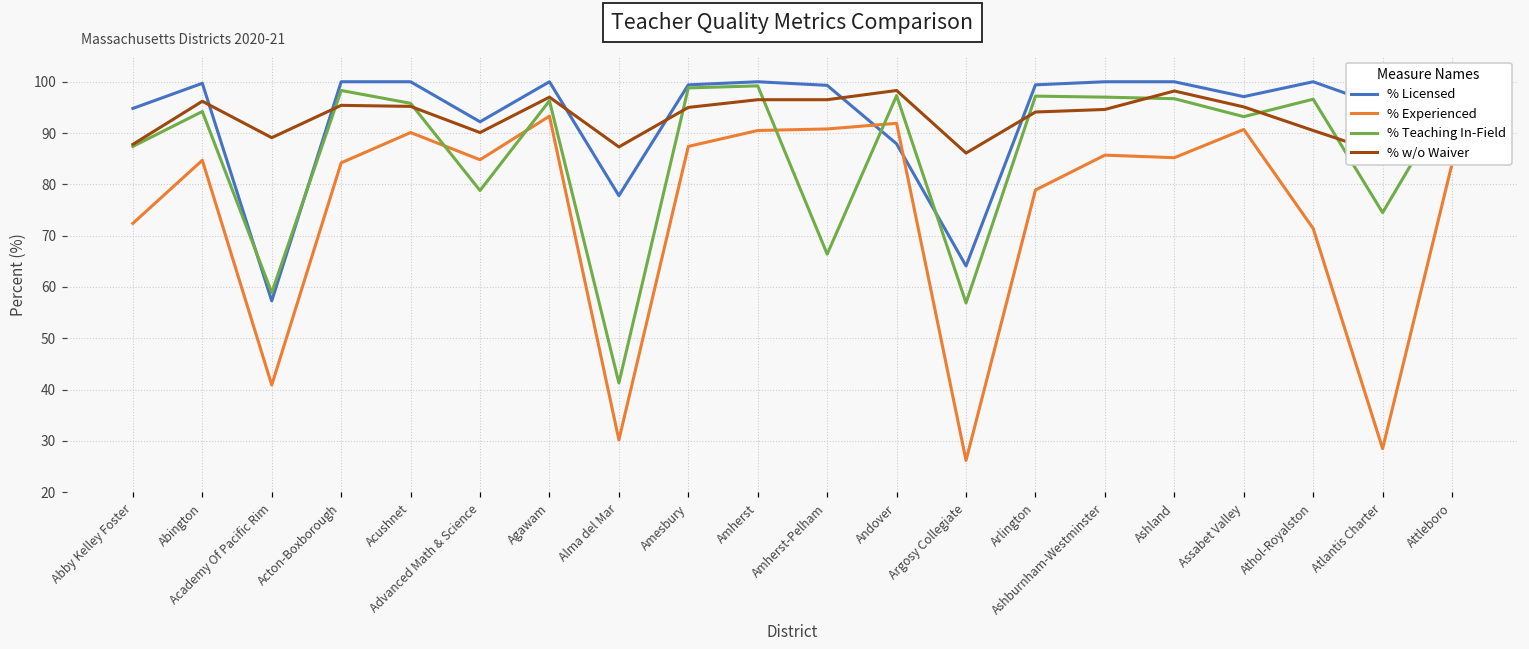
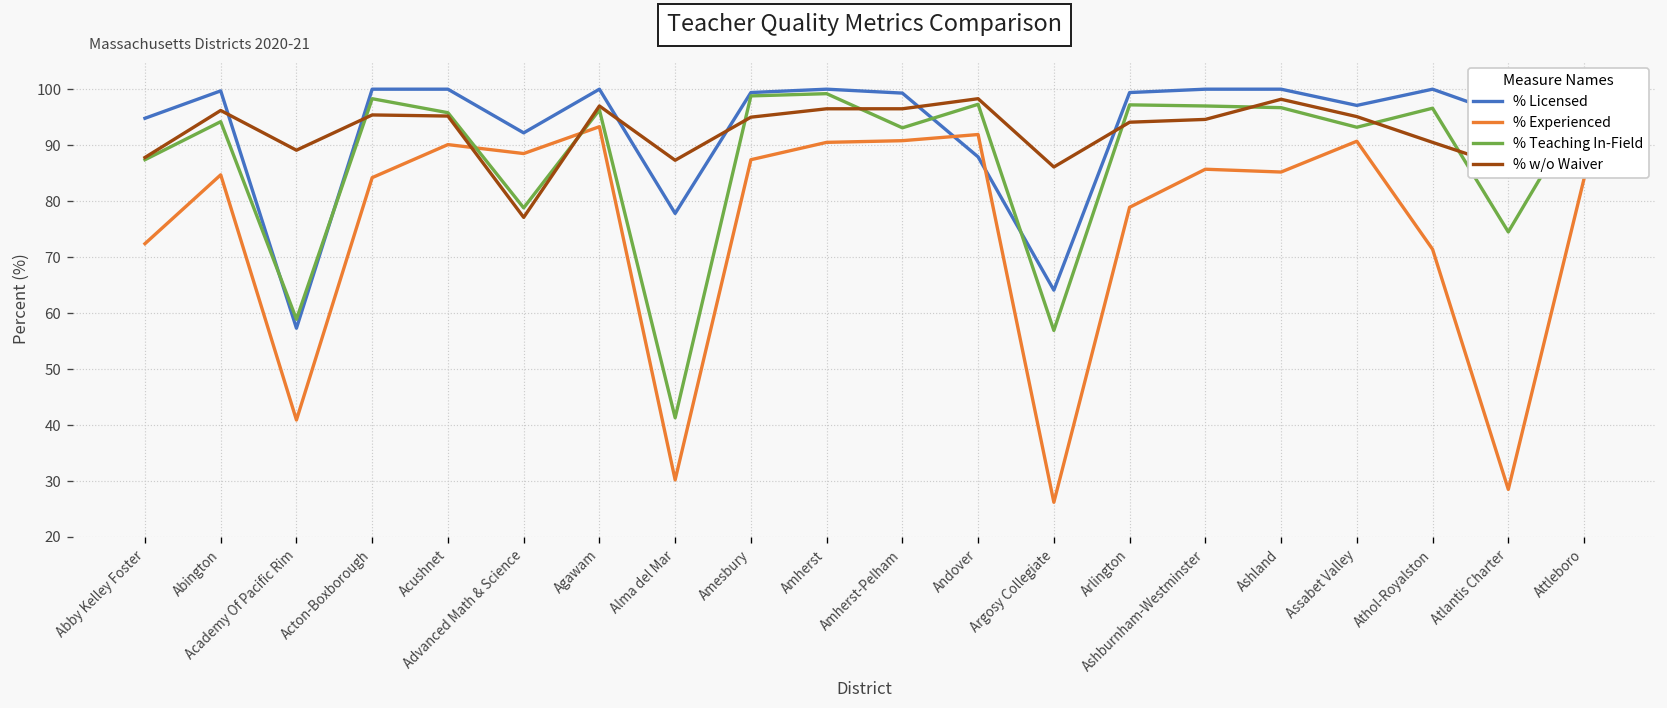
% Experienced, Advanced Math & Science: 85 -> 89
% w/o Waiver, Advanced Math & Science: 90 -> 77
% Teaching In-Field, Amherst-Pelham: 66 -> 93
